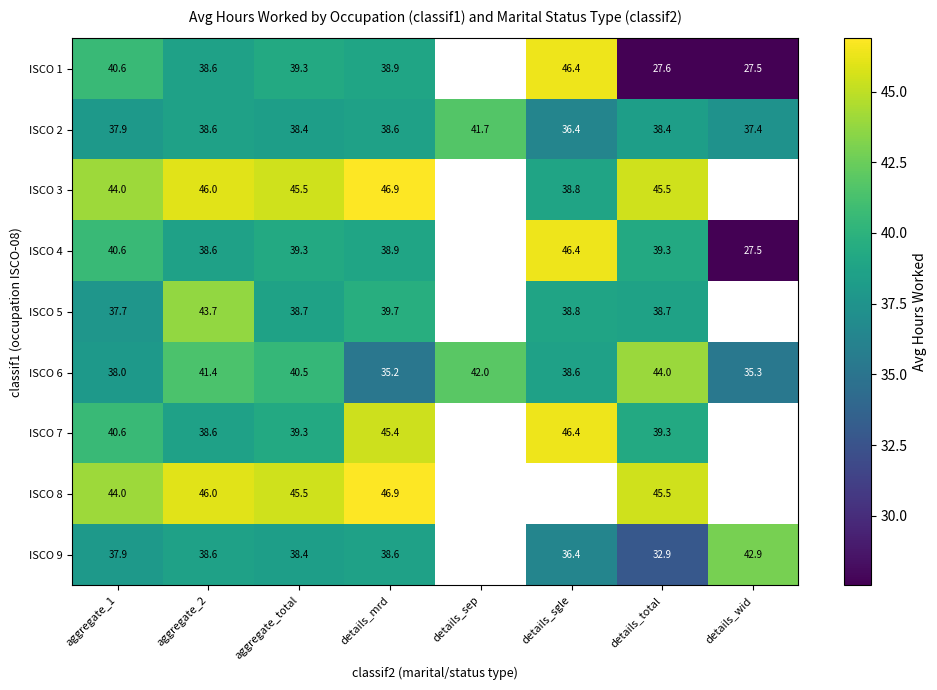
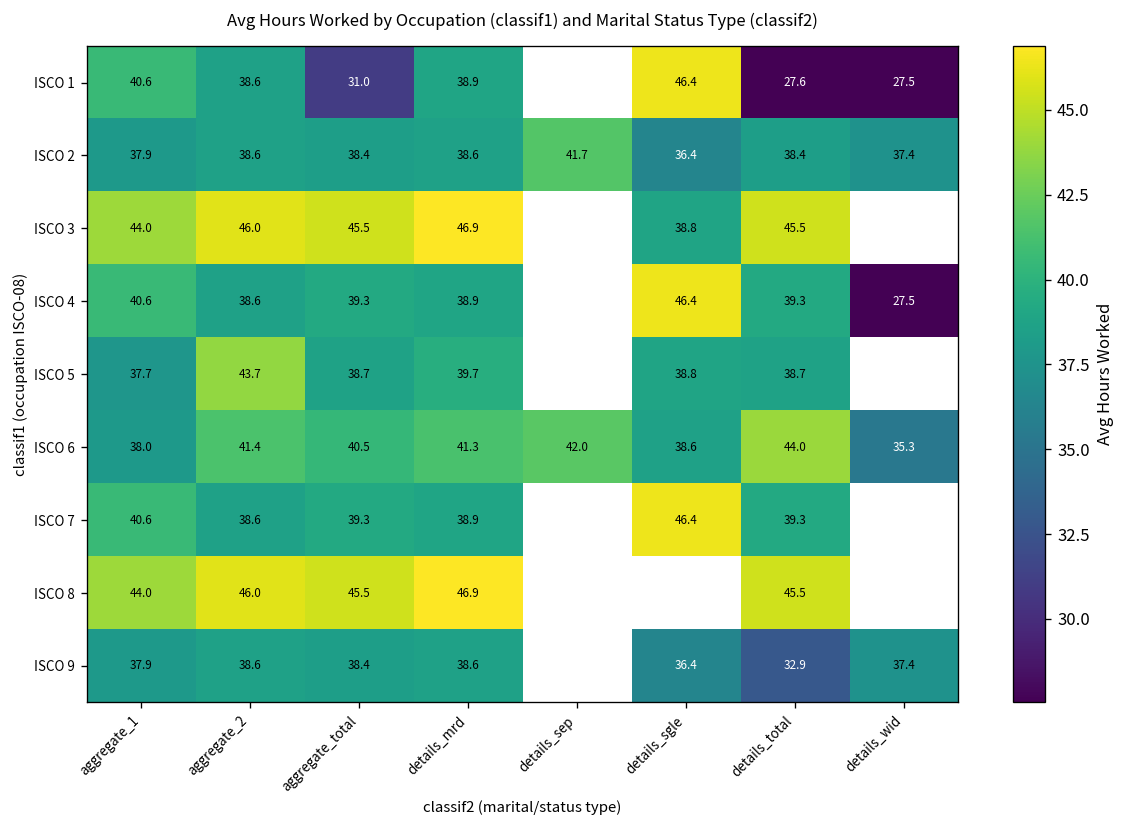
ISCO 1, aggregate_total: 39.3 -> 31.0
ISCO 6, details_mrd: 35.2 -> 41.3
ISCO 7, details_mrd: 45.4 -> 38.9
ISCO 9, details_wid: 42.9 -> 37.4
